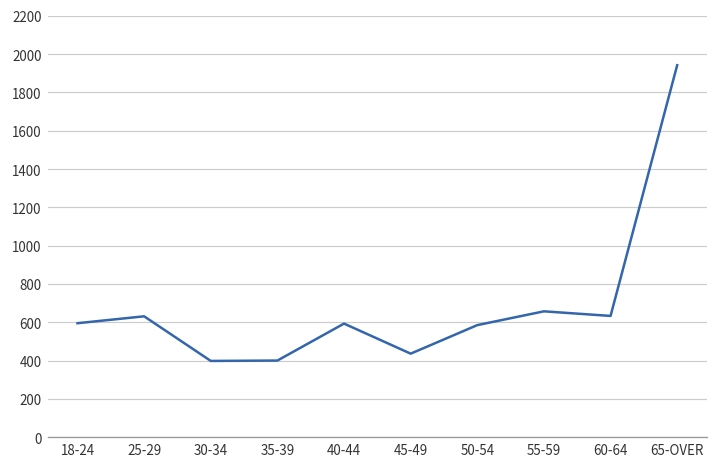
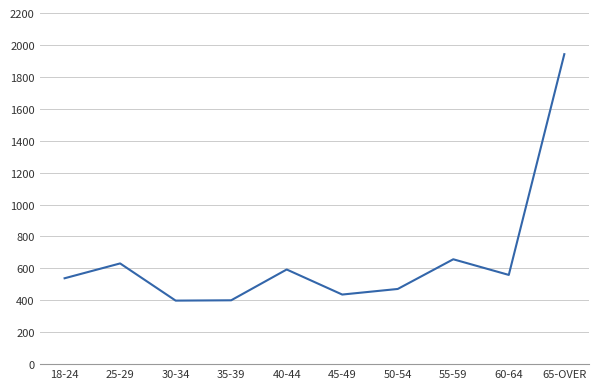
18-24: 600 -> 540
50-54: 590 -> 470
60-64: 630 -> 560
